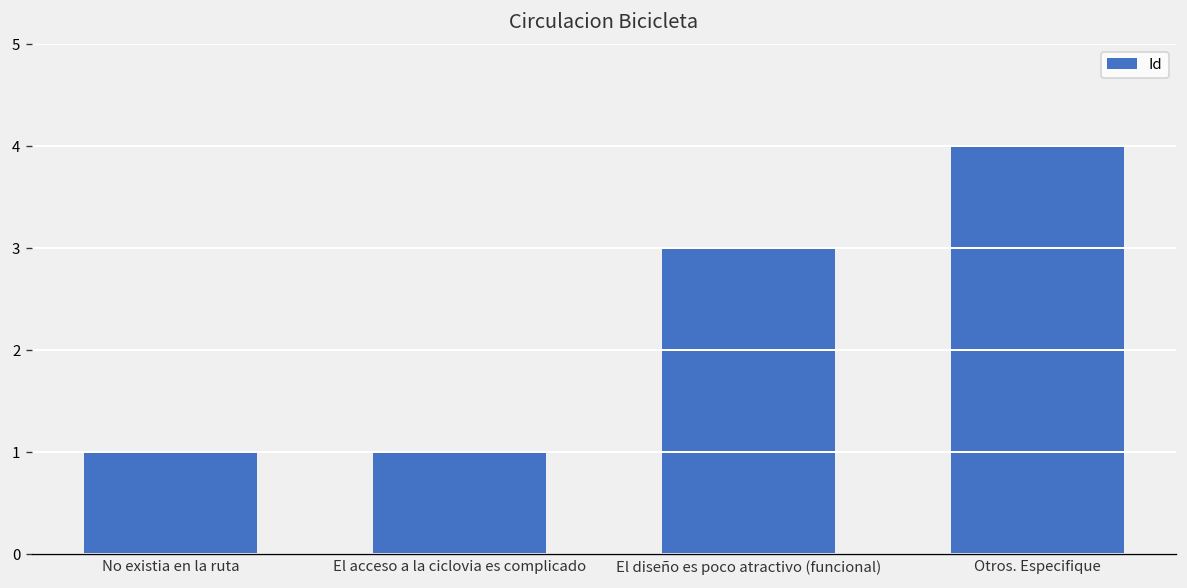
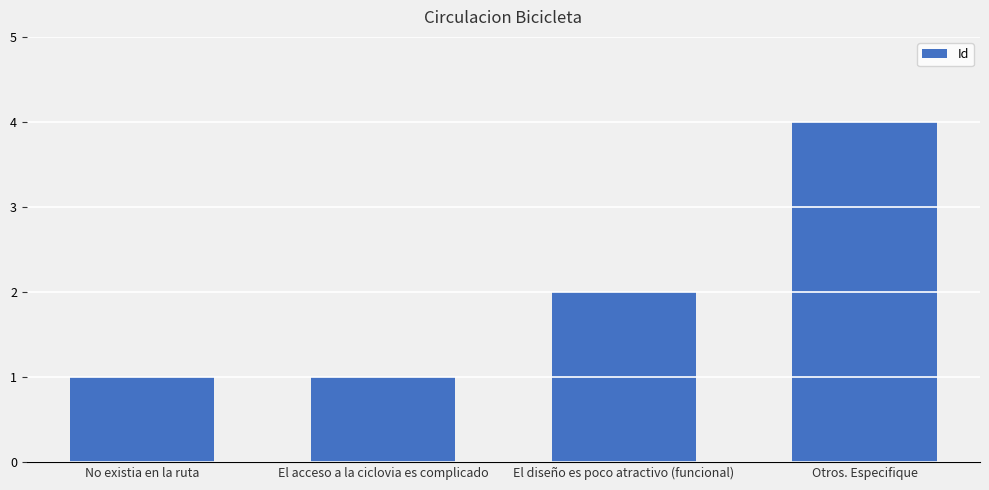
El diseño es poco atractivo (funcional): 3 -> 2
